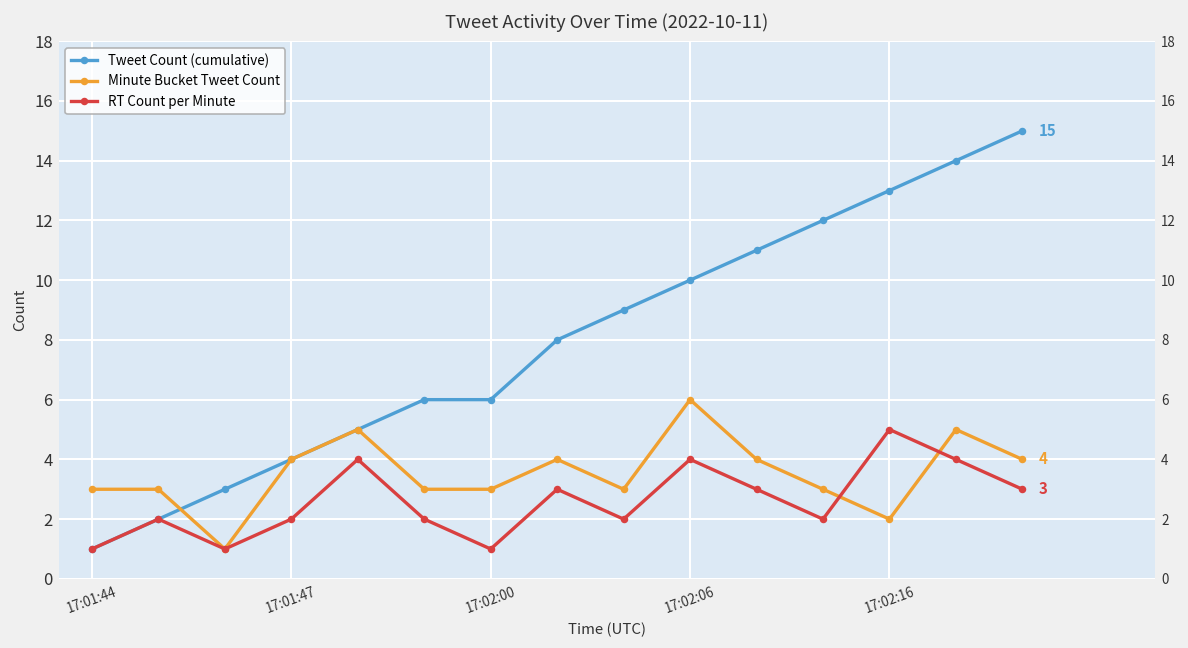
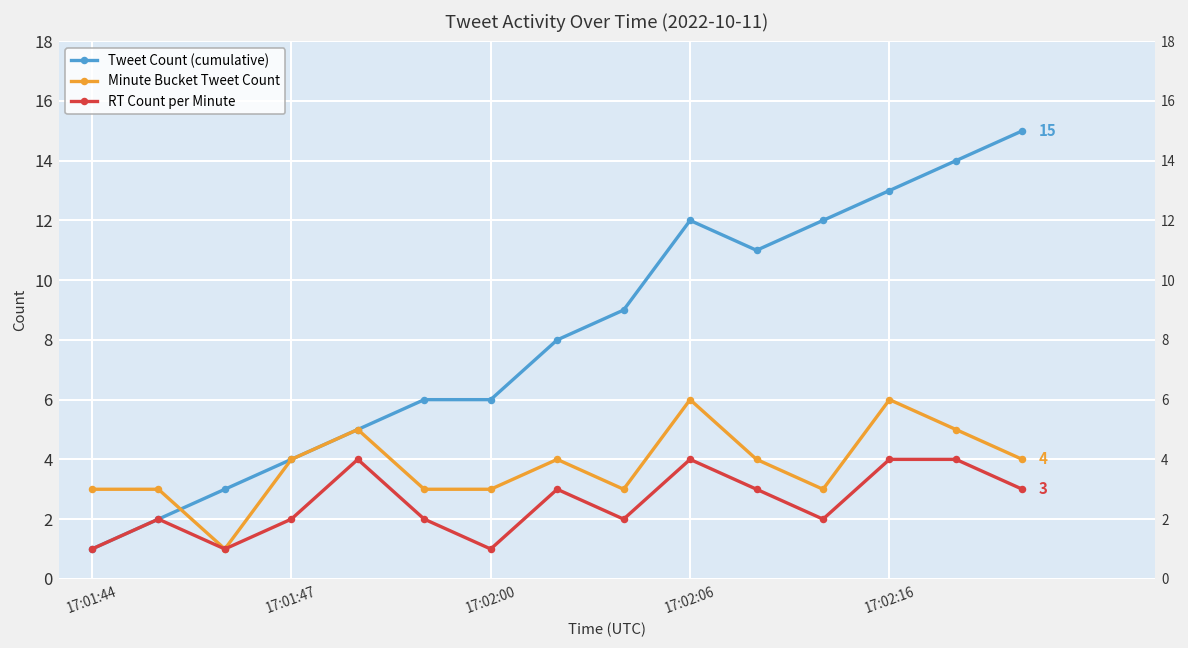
Tweet Count (cumulative), 17:02:06: 10 -> 12
Minute Bucket Tweet Count, 17:02:16: 2 -> 6
RT Count per Minute, 17:02:16: 5 -> 4
